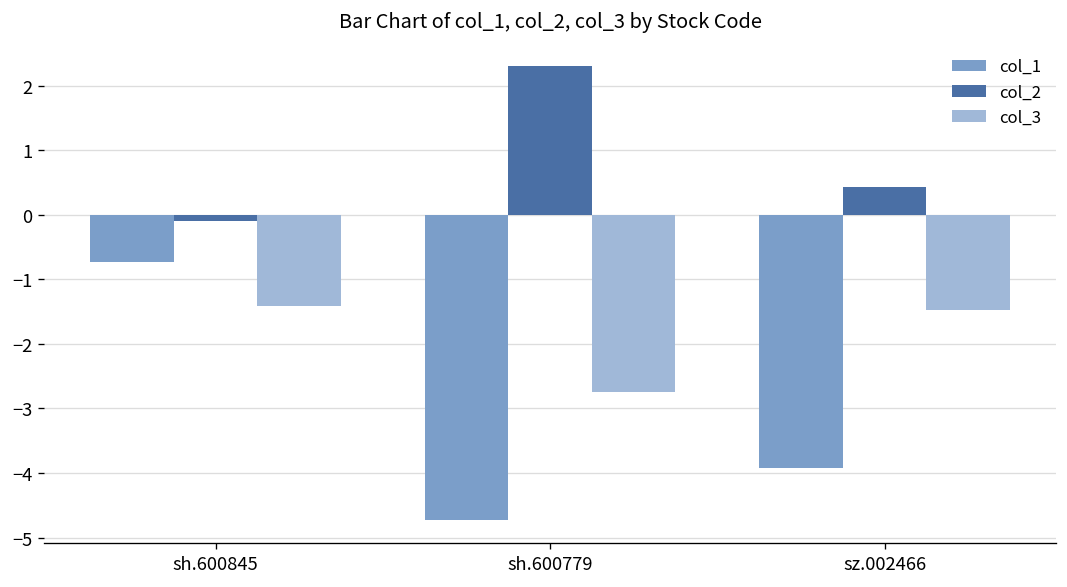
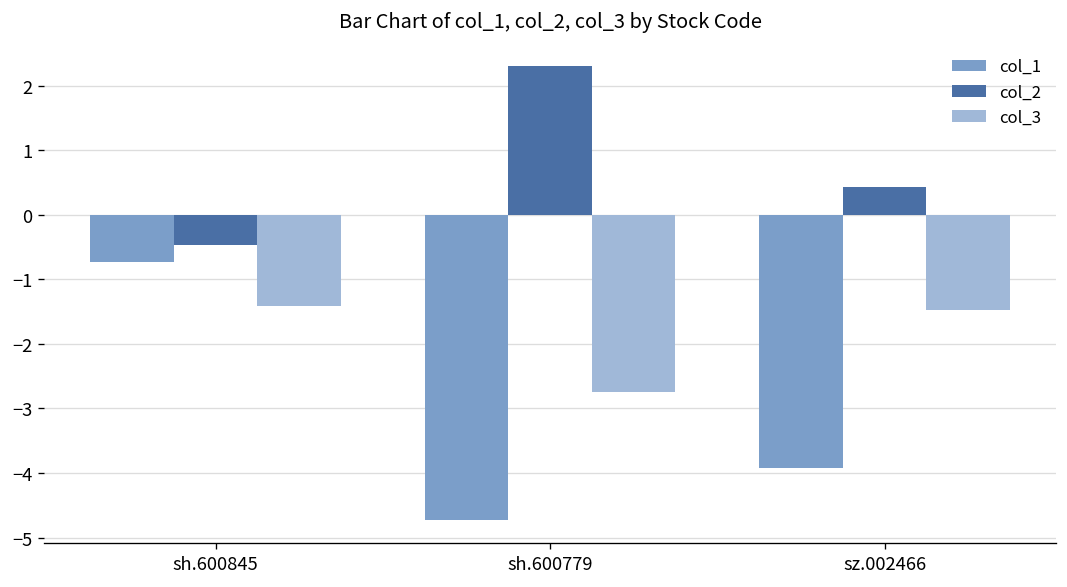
col_2, sh.600845: -0.1 -> -0.5
